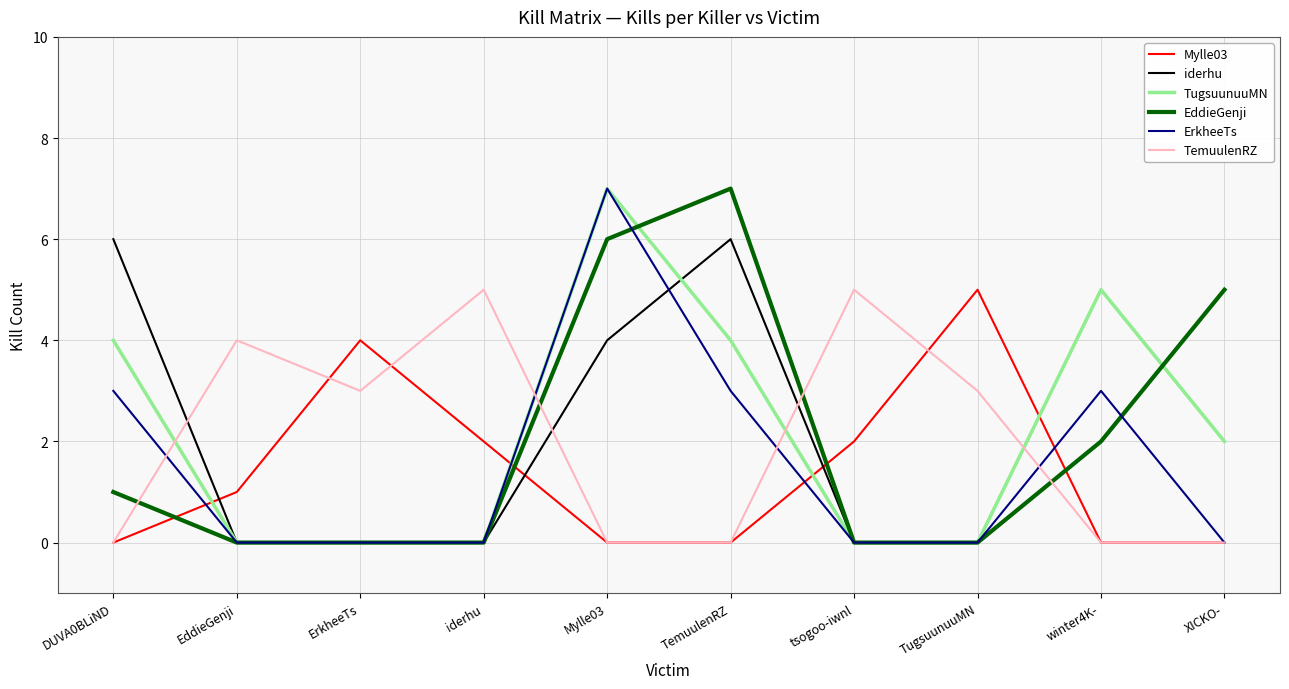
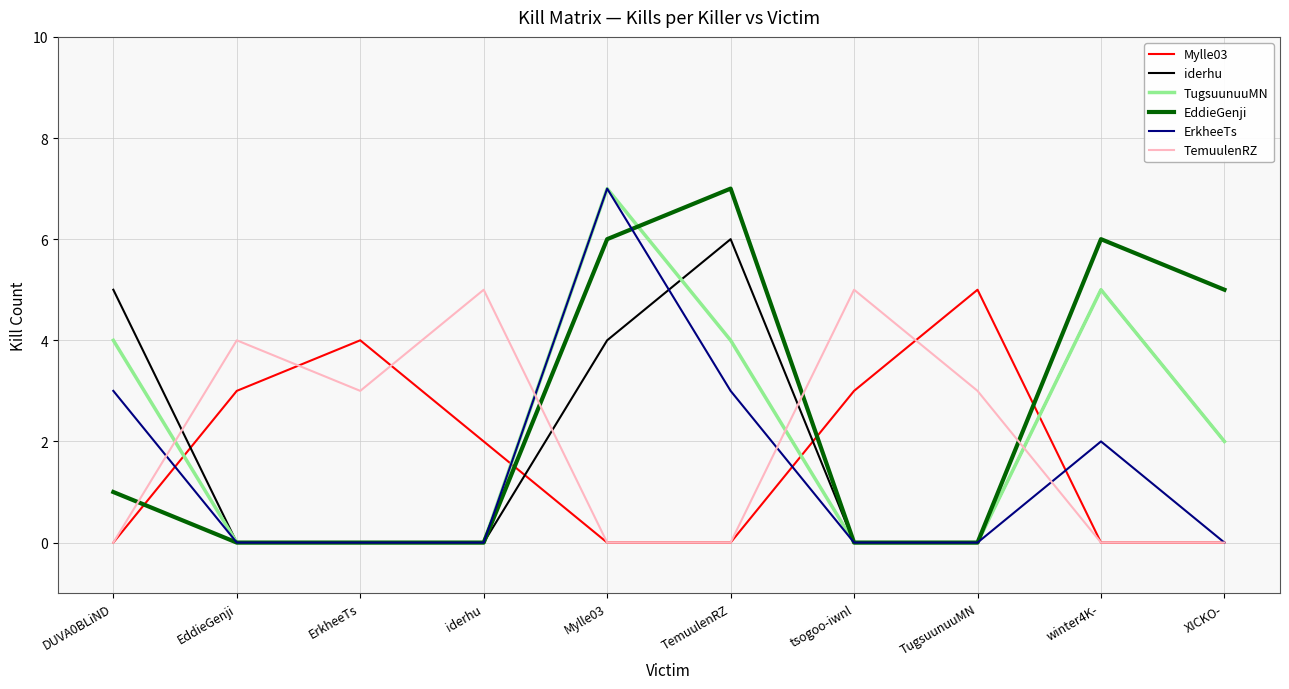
iderhu, DUVA0BLiND: 6 -> 5
Mylle03, EddieGenji: 1 -> 3
Mylle03, tsogoo-iwnl: 2 -> 3
EddieGenji, winter4K-: 2 -> 6
ErkheeTs, winter4K-: 3 -> 2
